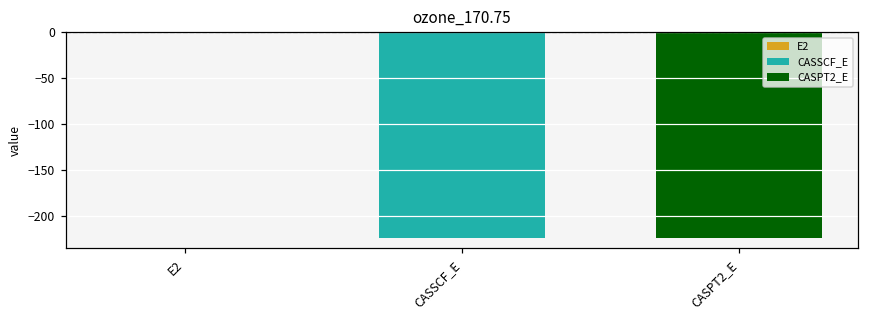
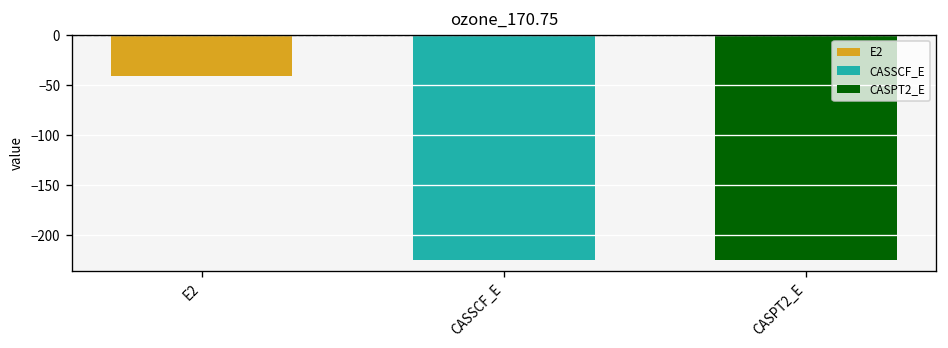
E2: 0 -> -40
